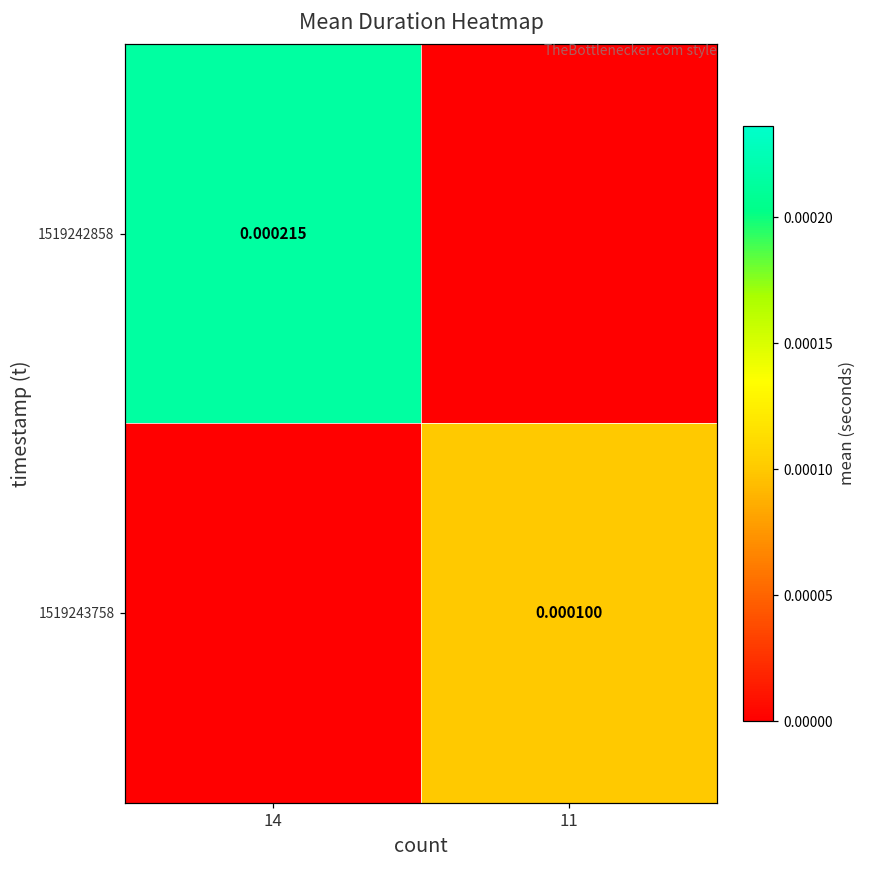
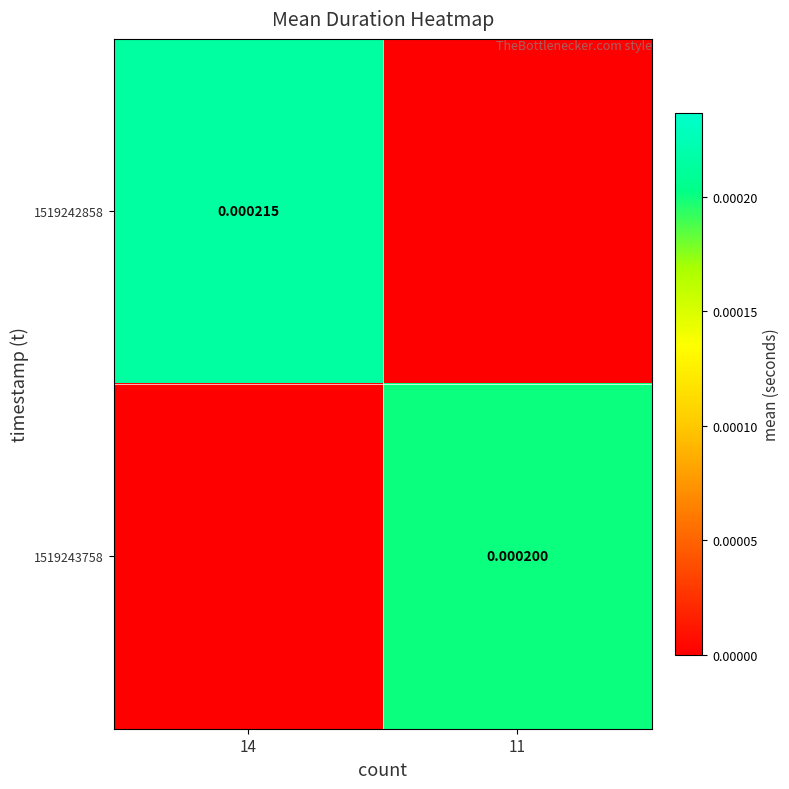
1519243758, 11: 0.000100 -> 0.000200
